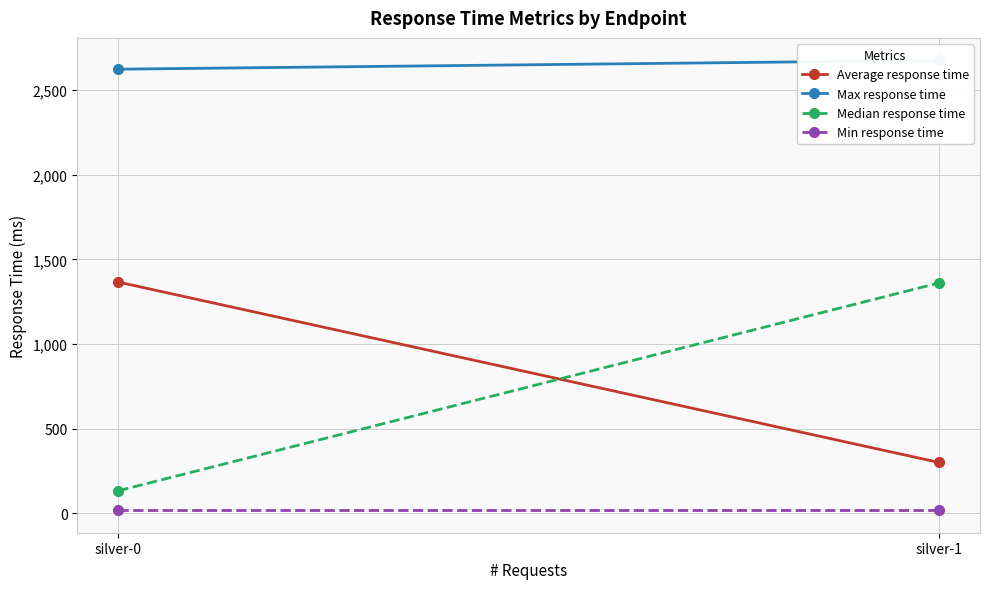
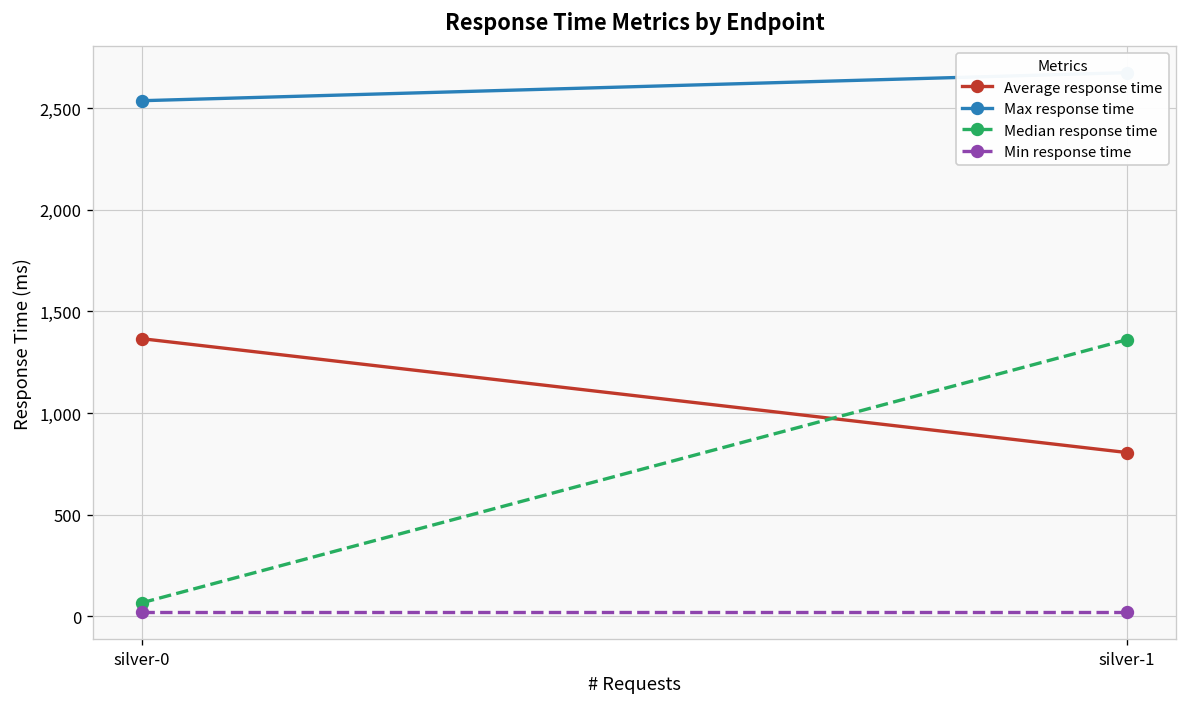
Max response time, silver-0: 2,620 -> 2,540
Median response time, silver-0: 130 -> 70
Average response time, silver-1: 300 -> 810
